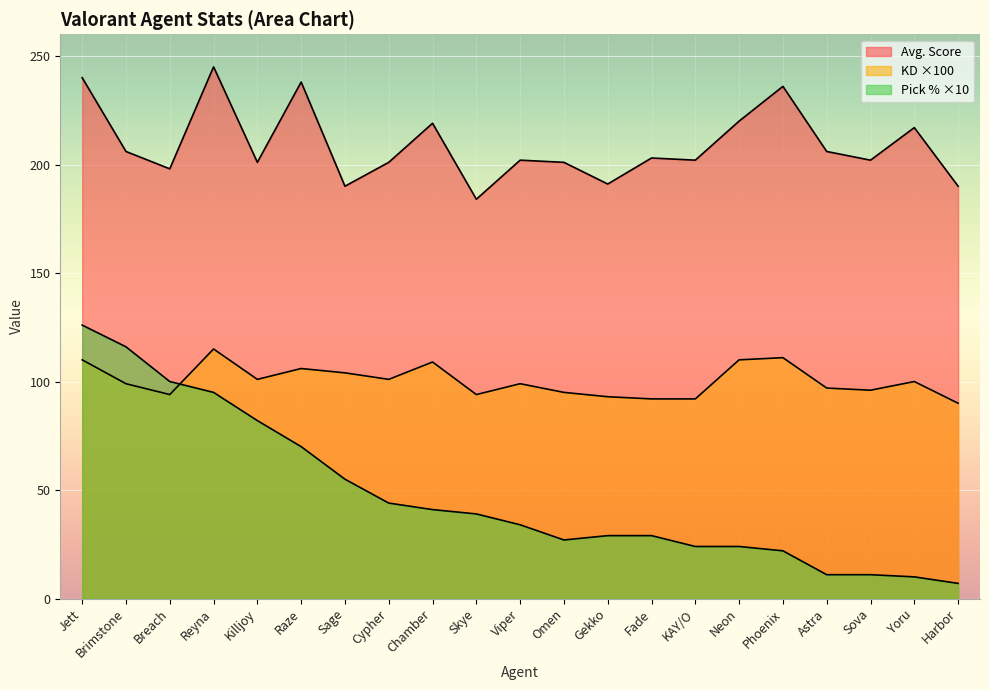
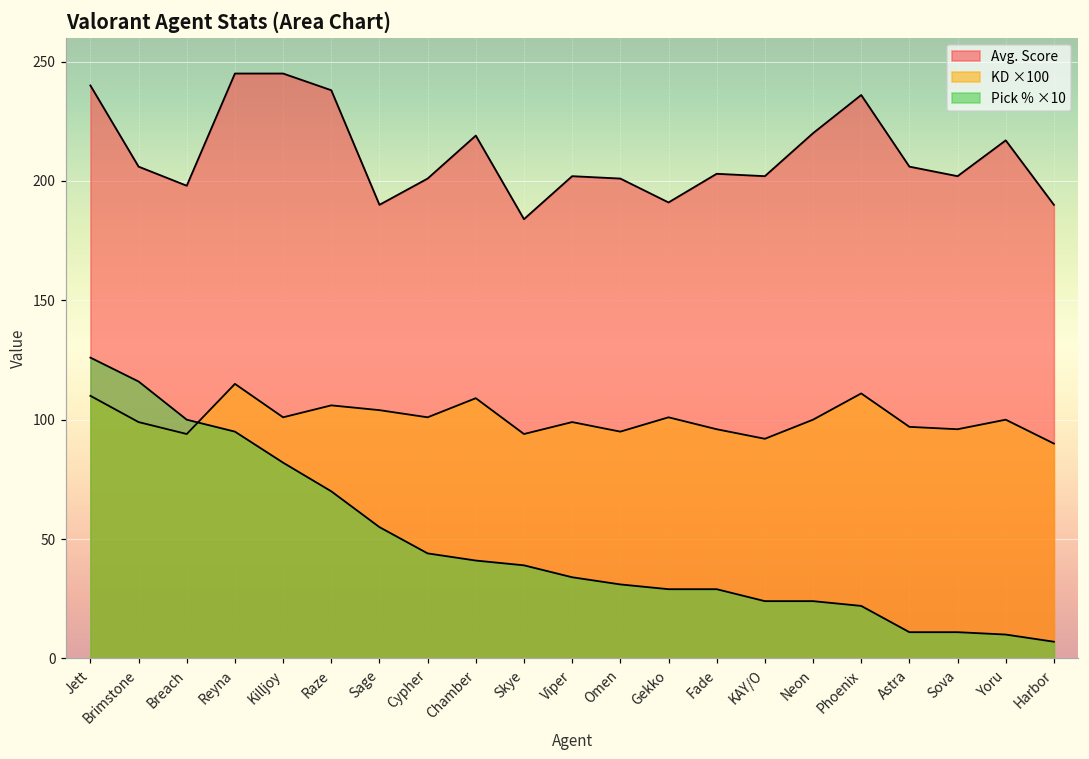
Avg. Score, Killjoy: 201 -> 245
Pick % ×10, Omen: 27 -> 31
KD ×100, Gekko: 93 -> 101
KD ×100, Fade: 92 -> 96
KD ×100, Neon: 110 -> 100
